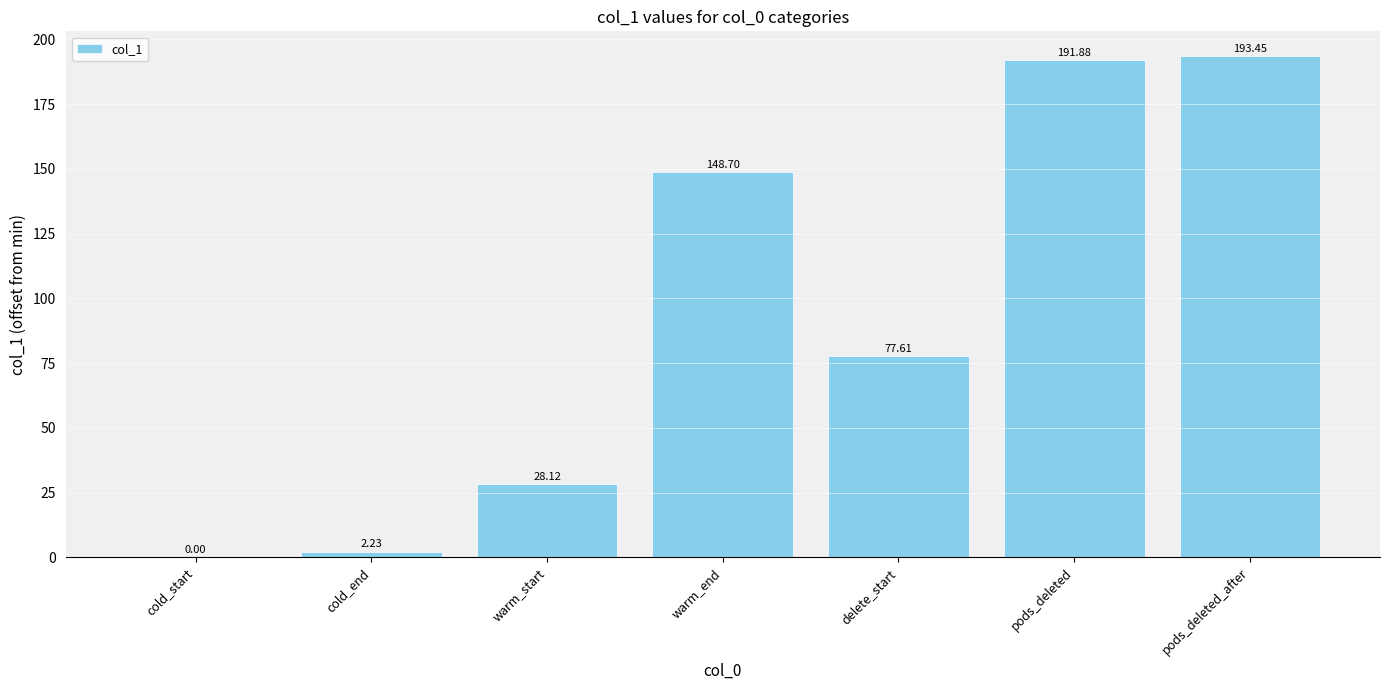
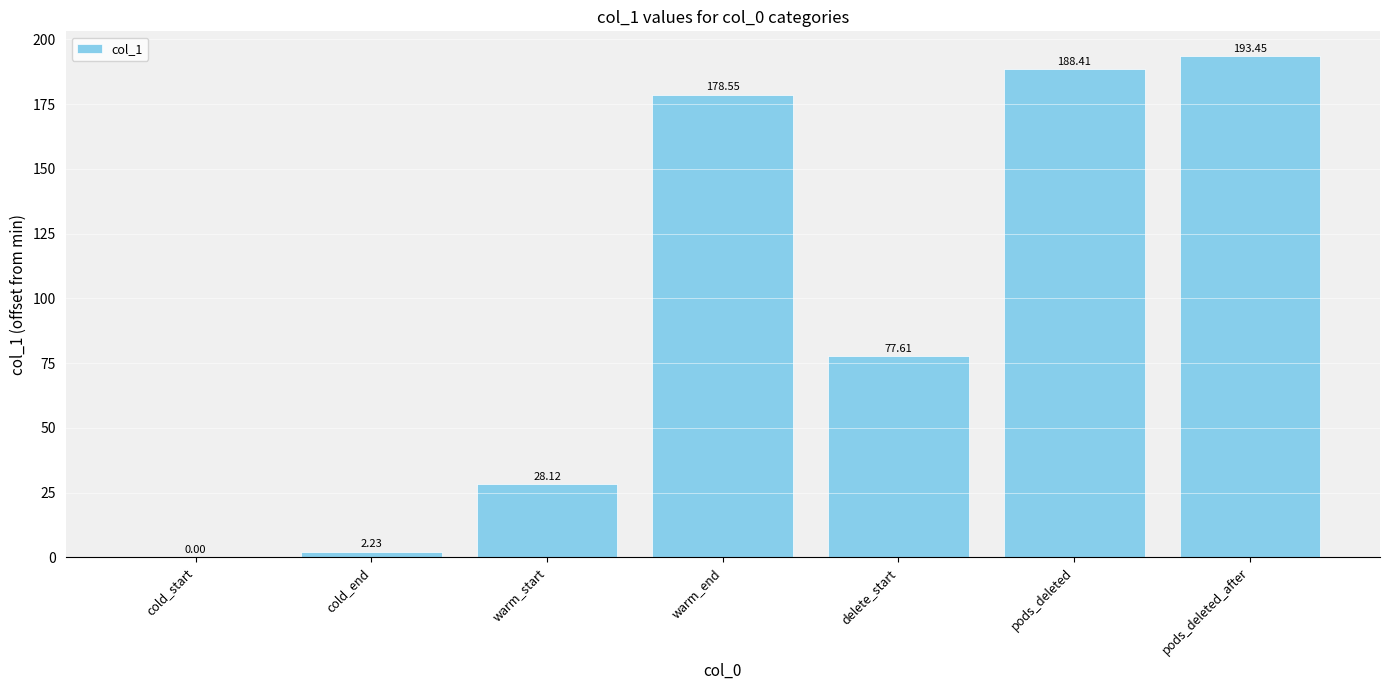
warm_end: 148.70 -> 178.55
pods_deleted: 191.88 -> 188.41
